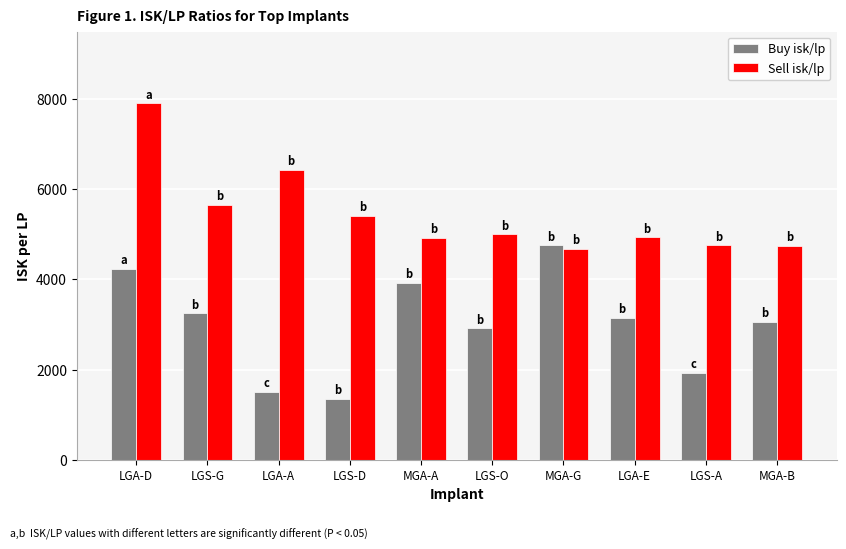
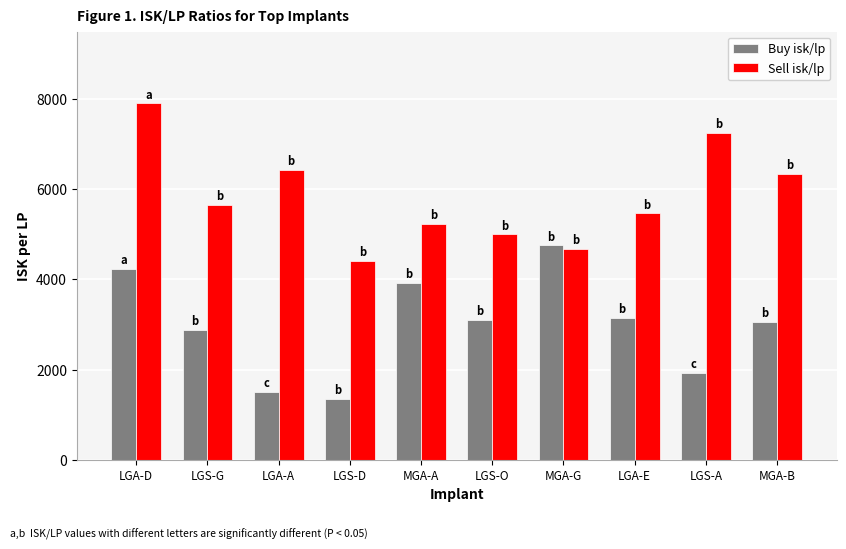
Buy isk/lp, LGS-G: 3200 -> 2900
Sell isk/lp, LGS-D: 5400 -> 4400
Sell isk/lp, MGA-A: 4900 -> 5200
Buy isk/lp, LGS-O: 2900 -> 3100
Sell isk/lp, LGA-E: 4900 -> 5500
Sell isk/lp, LGS-A: 4800 -> 7300
Sell isk/lp, MGA-B: 4800 -> 6300
